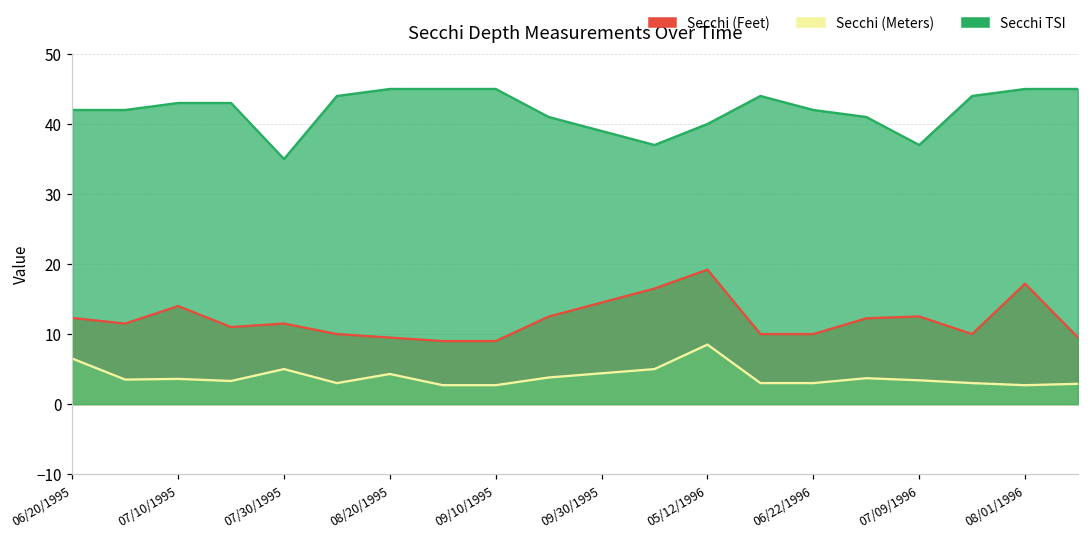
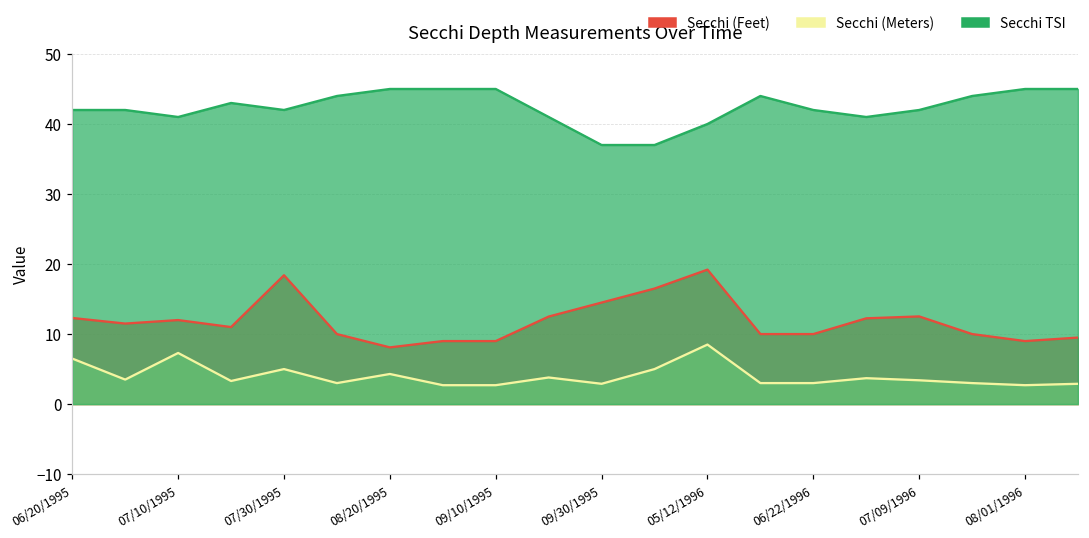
Secchi (Feet), 07/10/1995: 14 -> 12
Secchi (Meters), 07/10/1995: 4 -> 7
Secchi TSI, 07/10/1995: 43 -> 41
Secchi (Feet), 07/30/1995: 12 -> 18
Secchi TSI, 07/30/1995: 35 -> 42
Secchi (Feet), 08/20/1995: 10 -> 8
Secchi (Meters), 09/30/1995: 4 -> 3
Secchi TSI, 09/30/1995: 39 -> 37
Secchi TSI, 07/09/1996: 37 -> 42
Secchi (Feet), 08/01/1996: 17 -> 9
